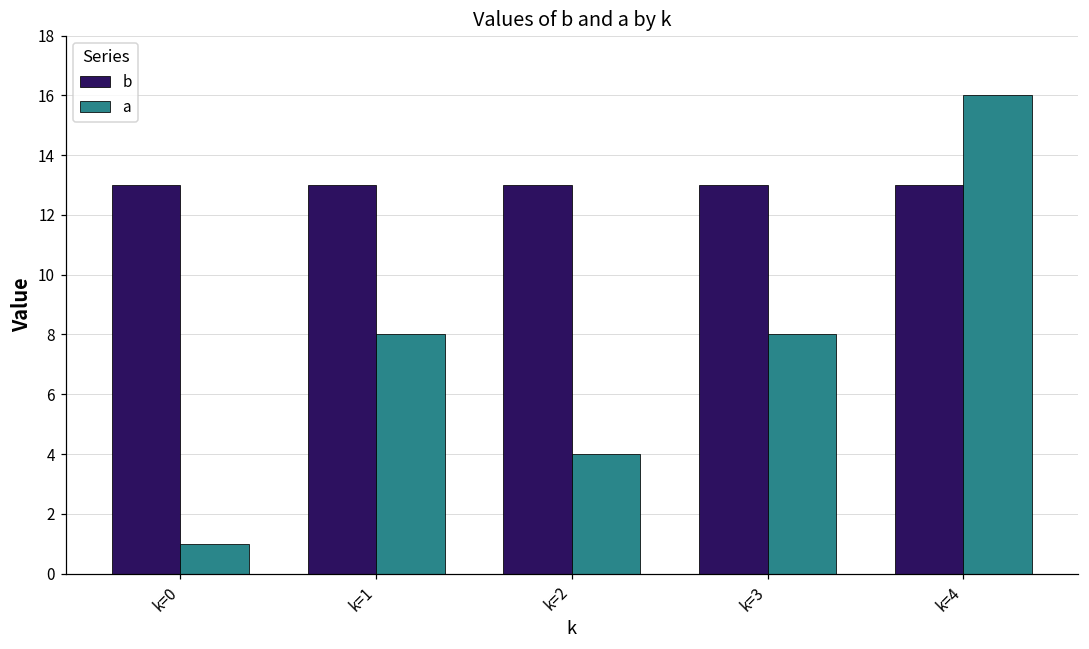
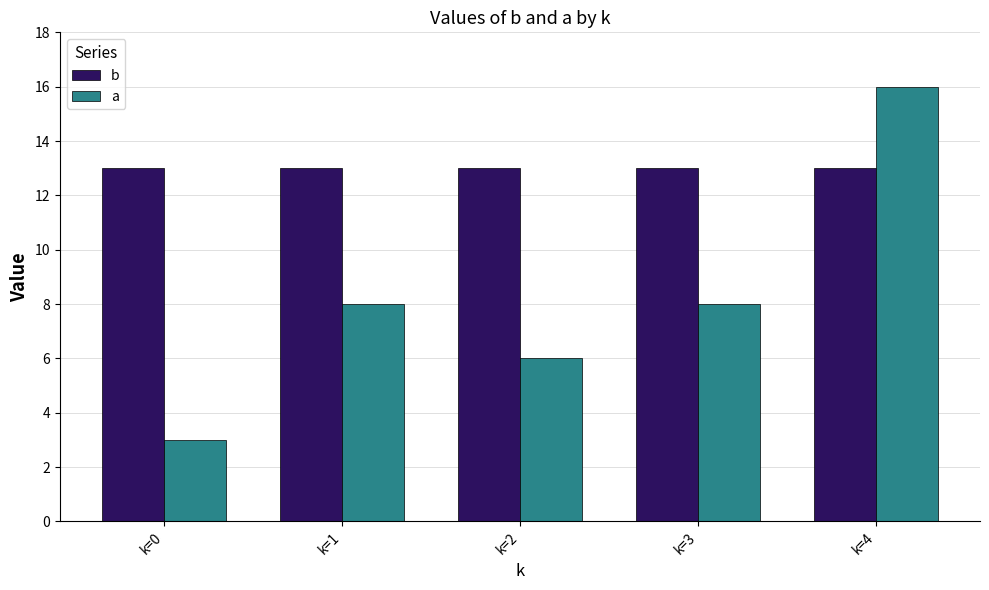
a, k=0: 1 -> 3
a, k=2: 4 -> 6
